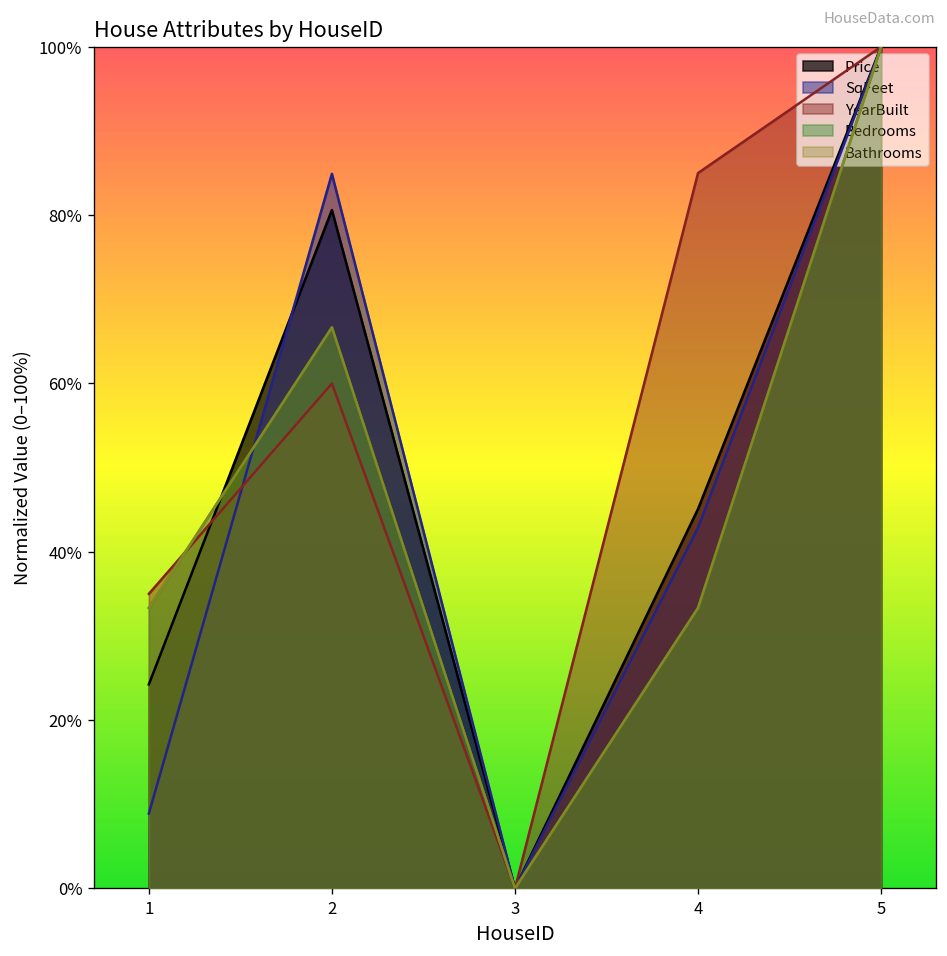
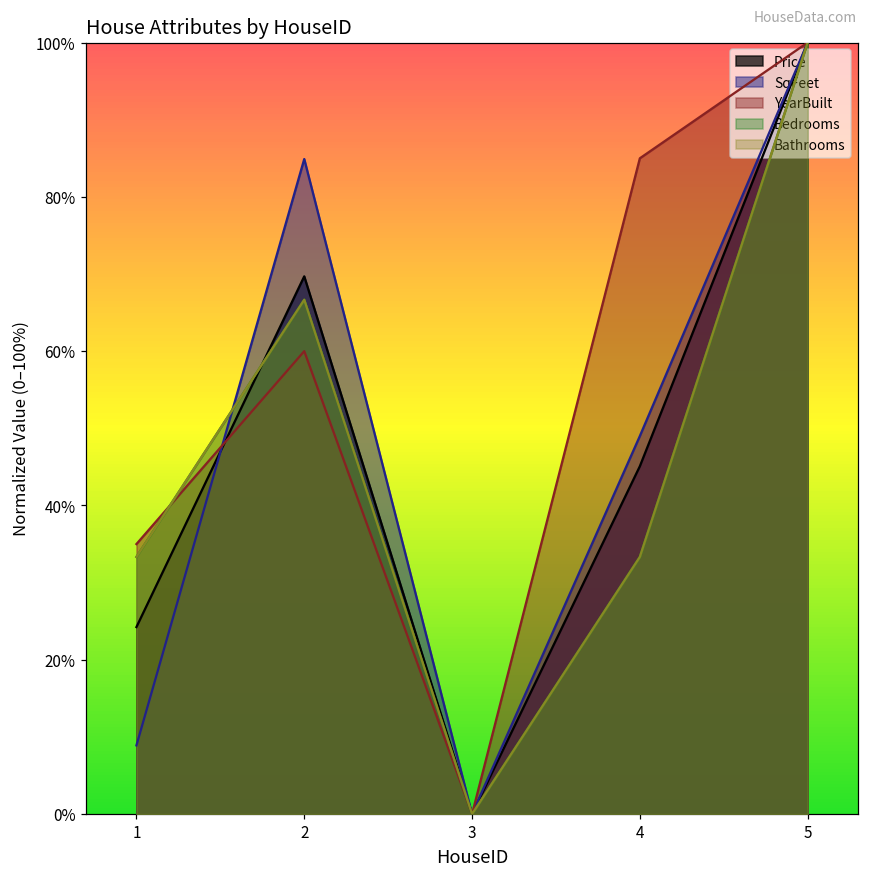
Price, 2: 81% -> 70%
SqFeet, 4: 43% -> 49%
